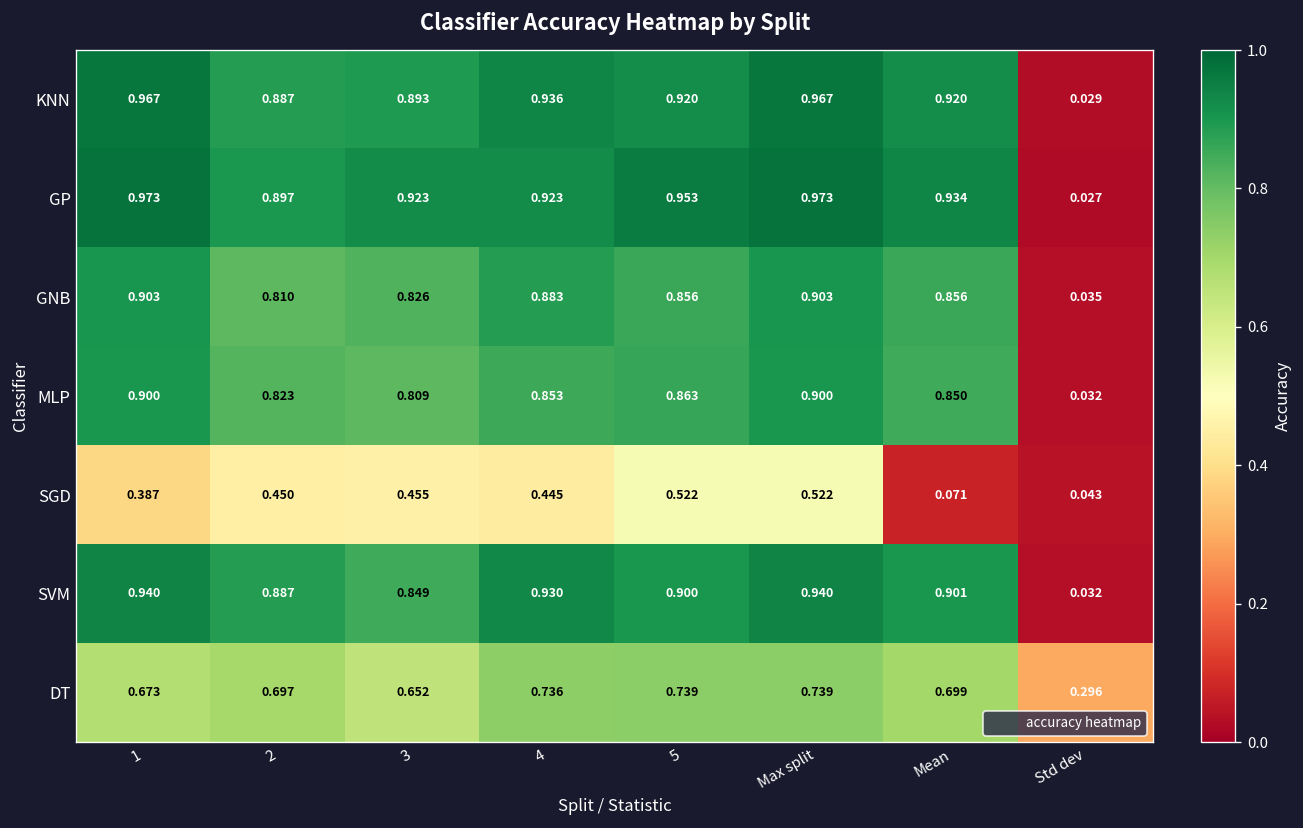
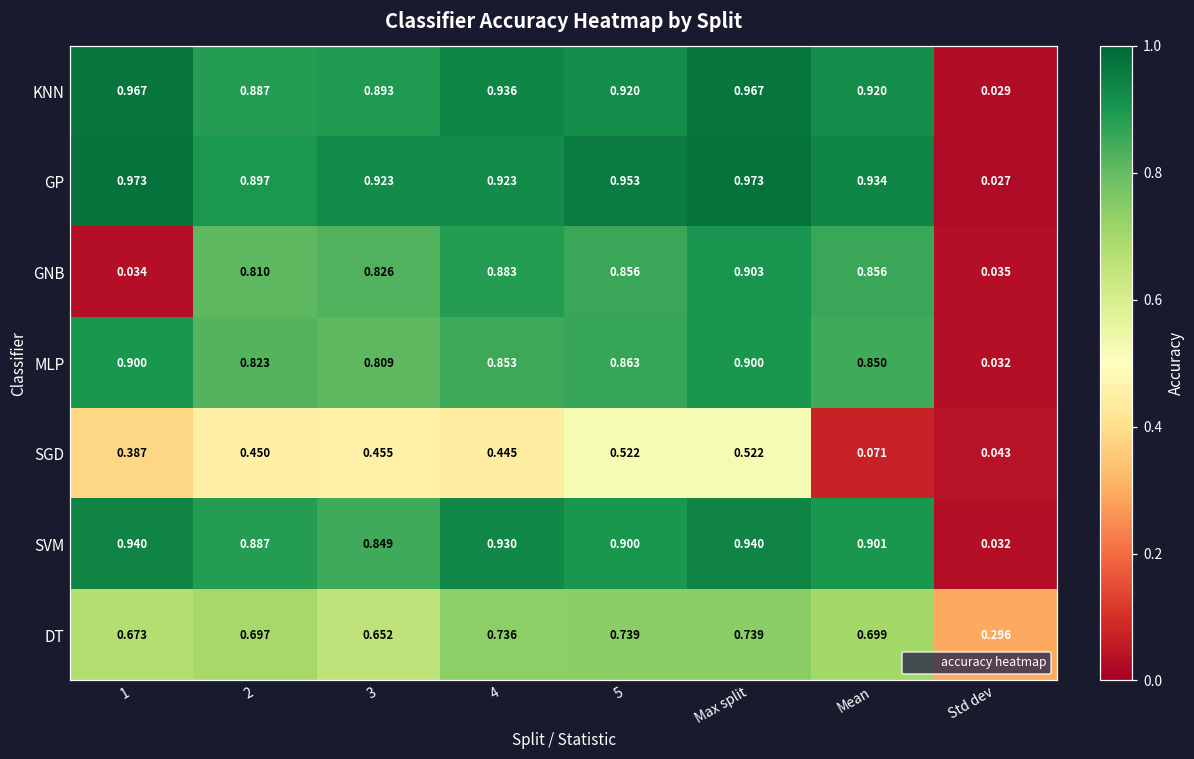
GNB, 1: 0.903 -> 0.034
